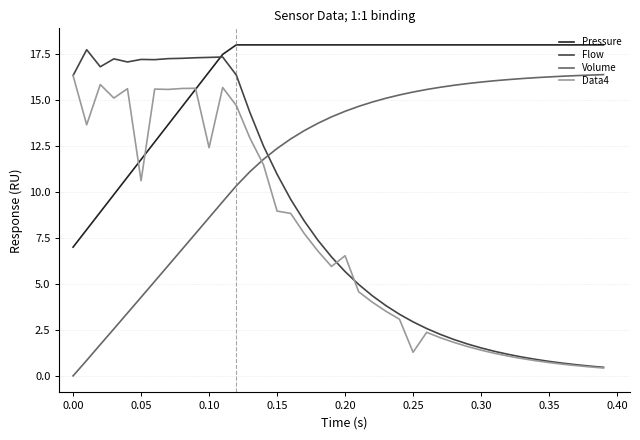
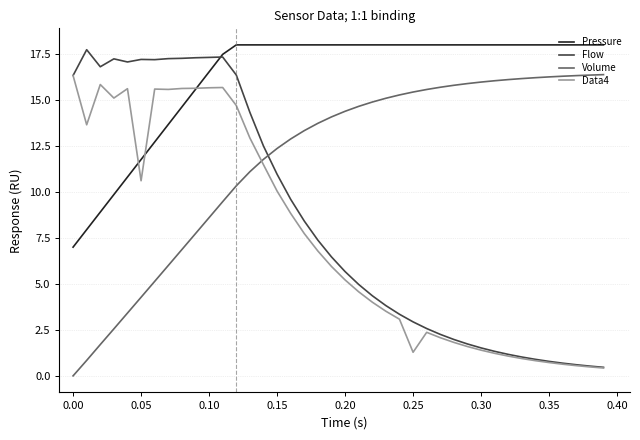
Data4, 0.10: 12.4 -> 15.7
Data4, 0.15: 9.0 -> 10.1
Data4, 0.20: 6.5 -> 5.2
